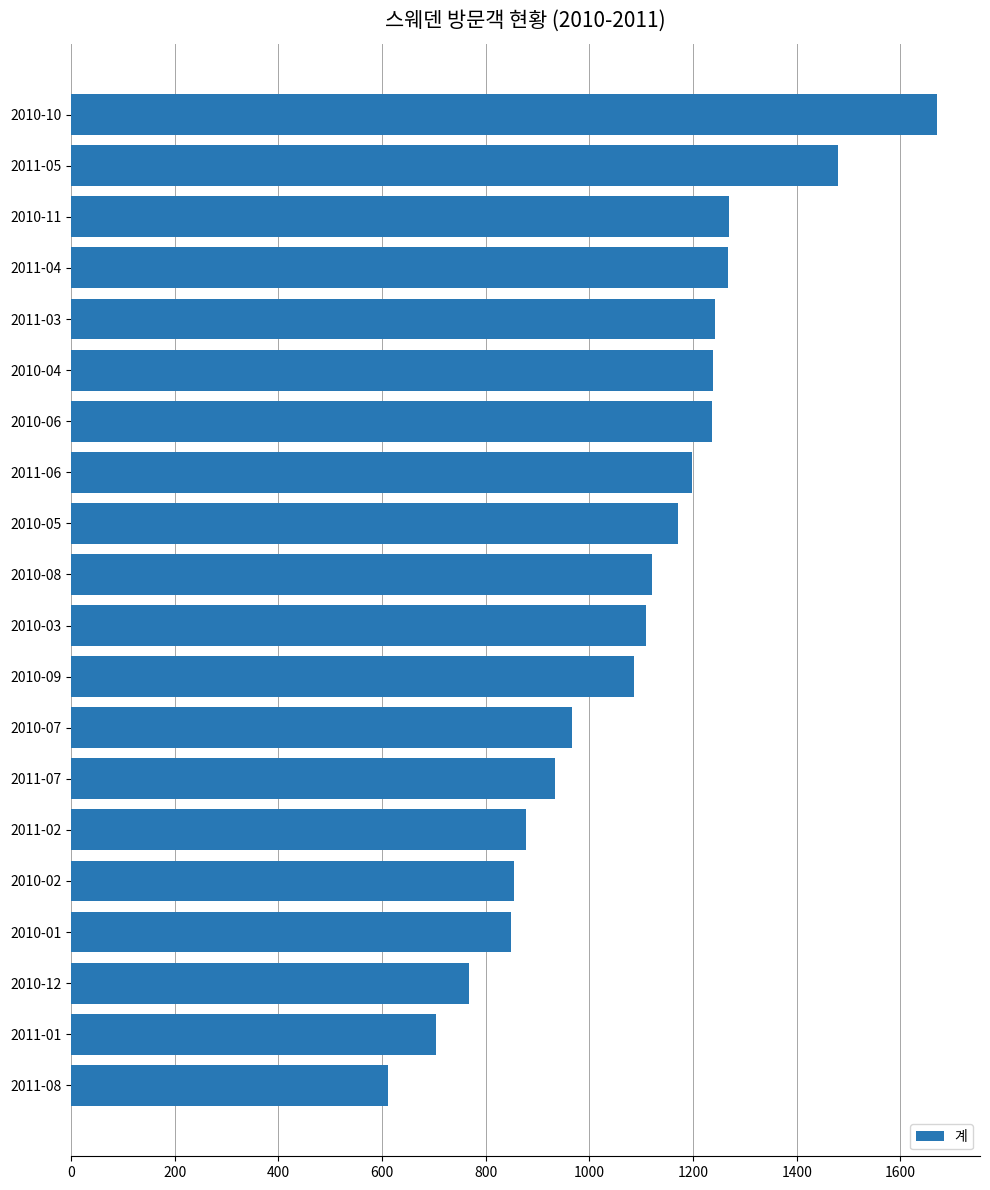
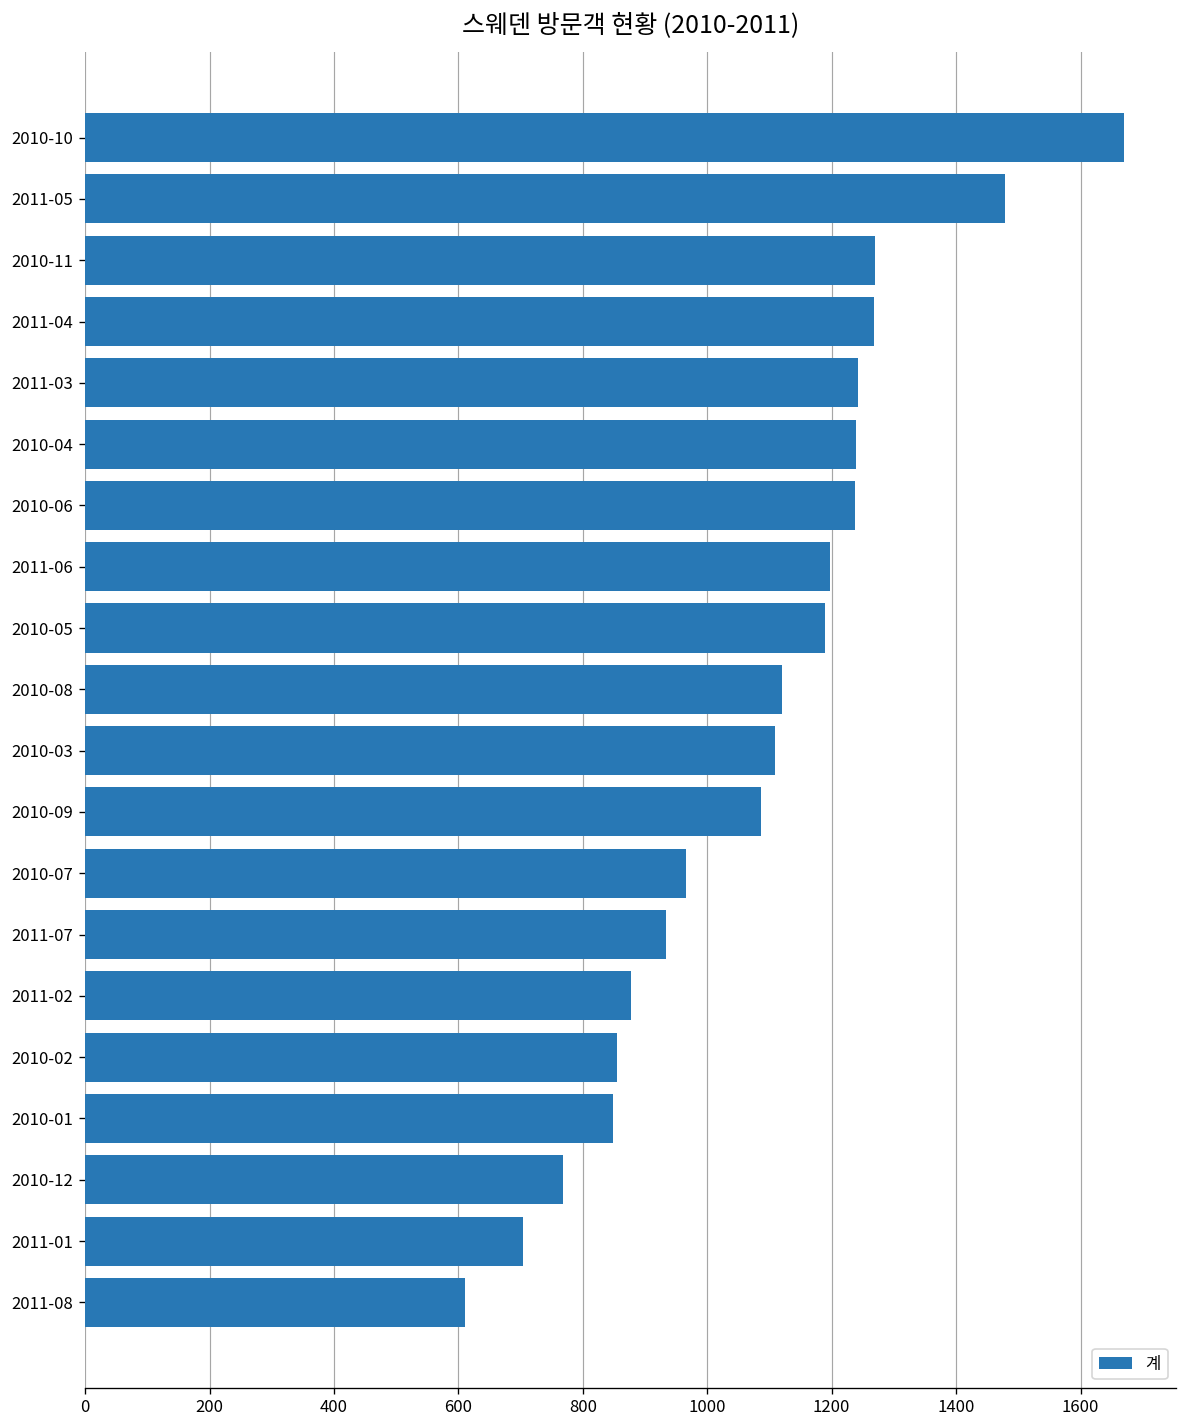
2010-05: 1170 -> 1190
